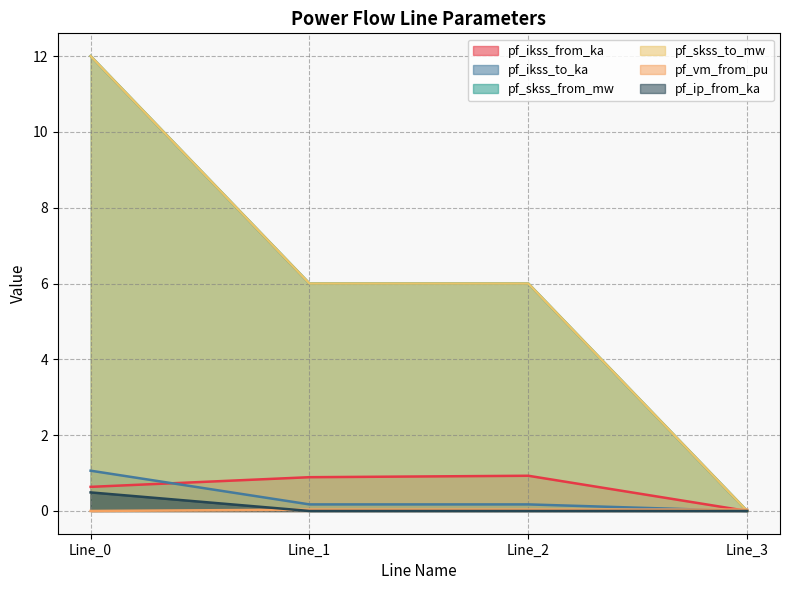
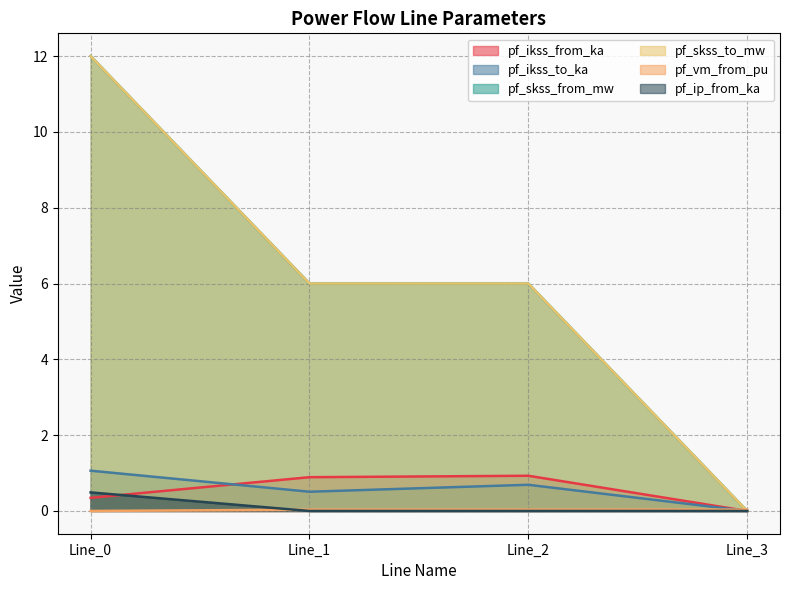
pf_ikss_from_ka, Line_0: 0.6 -> 0.3
pf_ikss_to_ka, Line_1: 0.2 -> 0.5
pf_ikss_to_ka, Line_2: 0.2 -> 0.7
